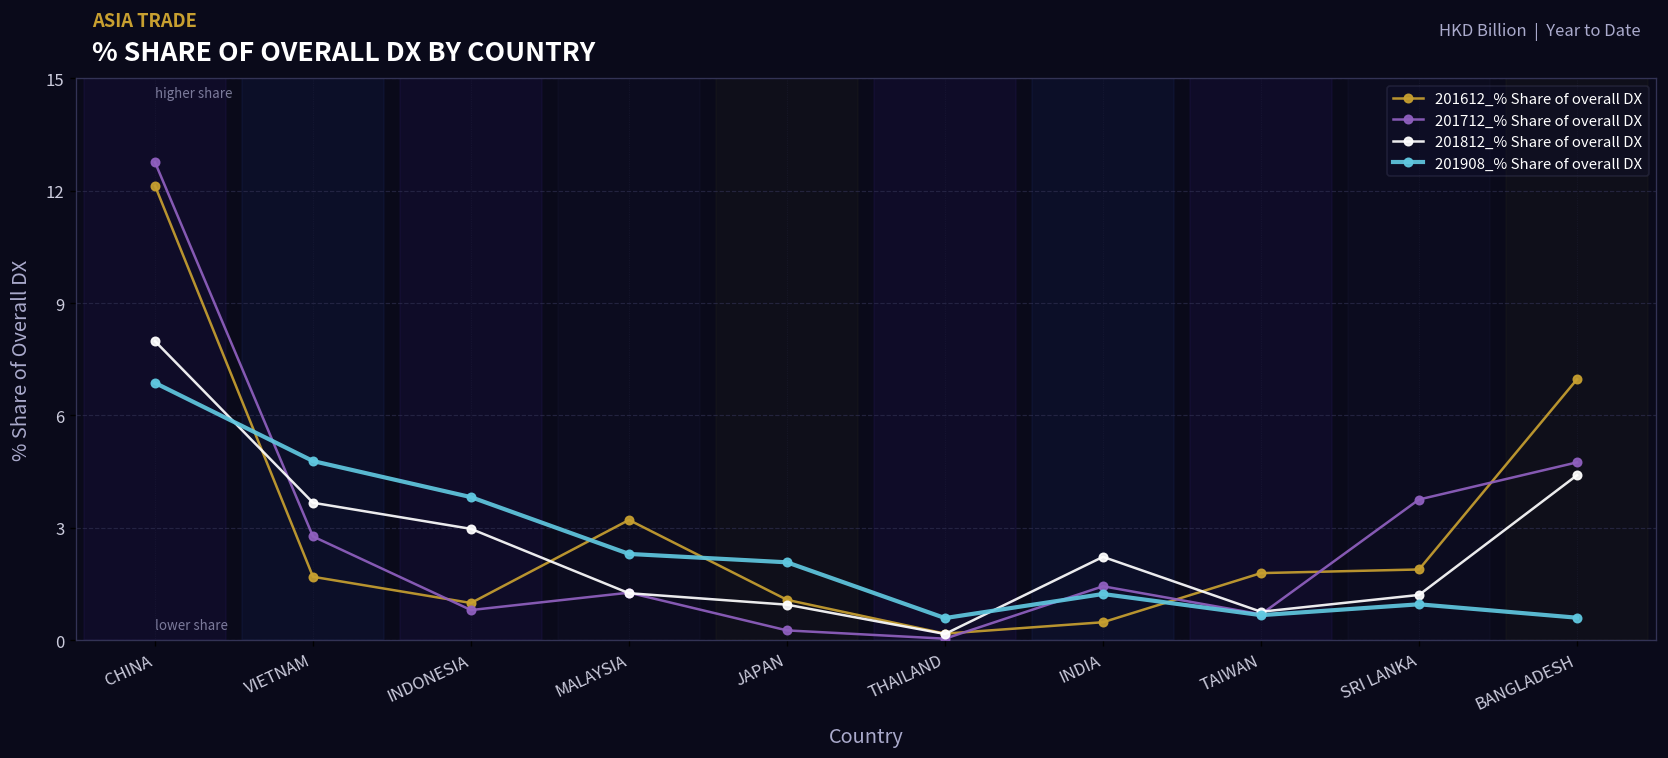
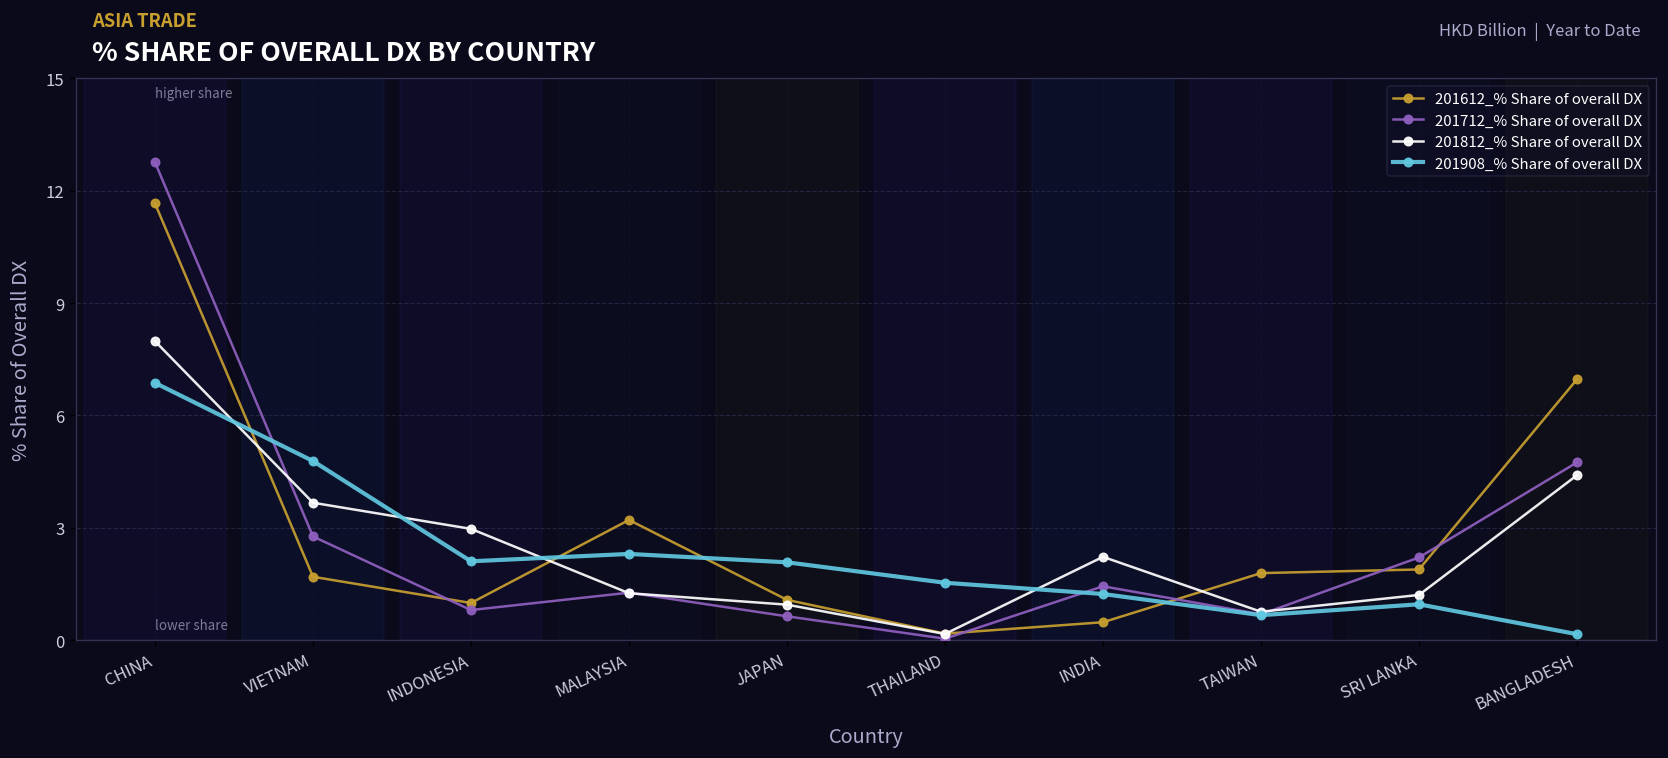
201612_% Share of overall DX, CHINA: 12.1 -> 11.7
201908_% Share of overall DX, INDONESIA: 3.8 -> 2.1
201712_% Share of overall DX, JAPAN: 0.3 -> 0.6
201908_% Share of overall DX, THAILAND: 0.6 -> 1.5
201712_% Share of overall DX, SRI LANKA: 3.8 -> 2.2
201908_% Share of overall DX, BANGLADESH: 0.6 -> 0.2
